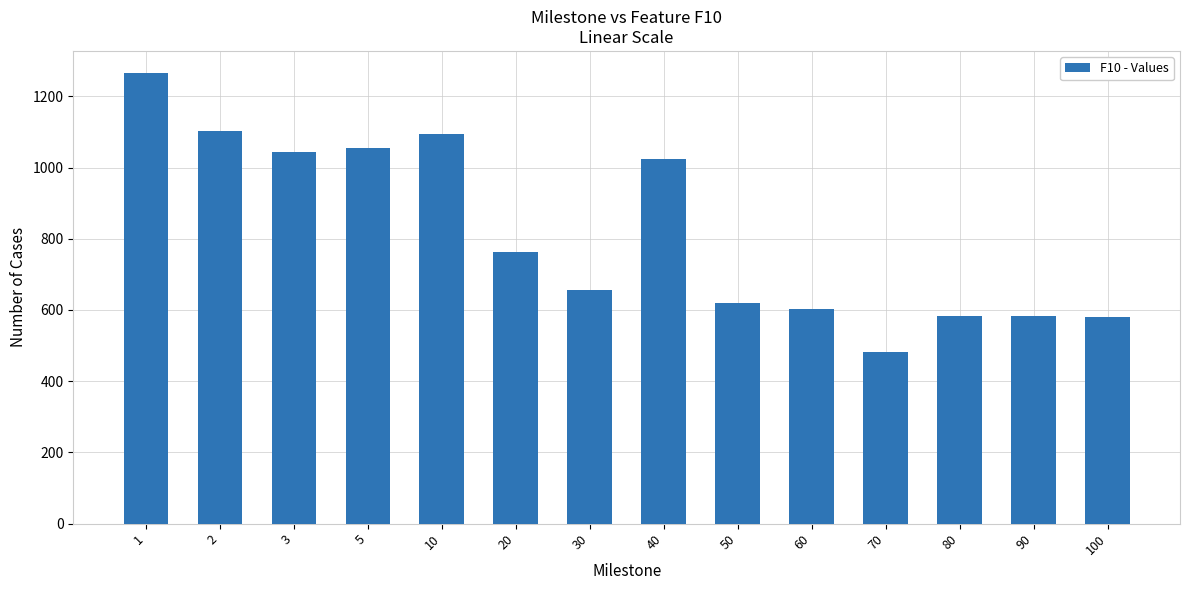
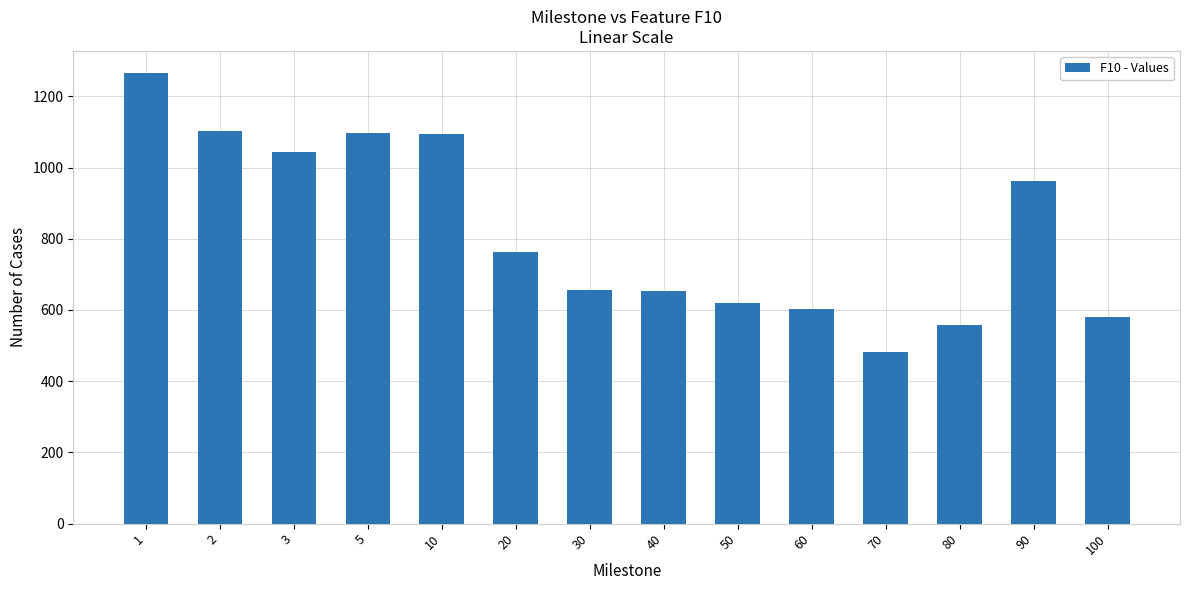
5: 1050 -> 1100
40: 1020 -> 650
80: 580 -> 560
90: 580 -> 960
